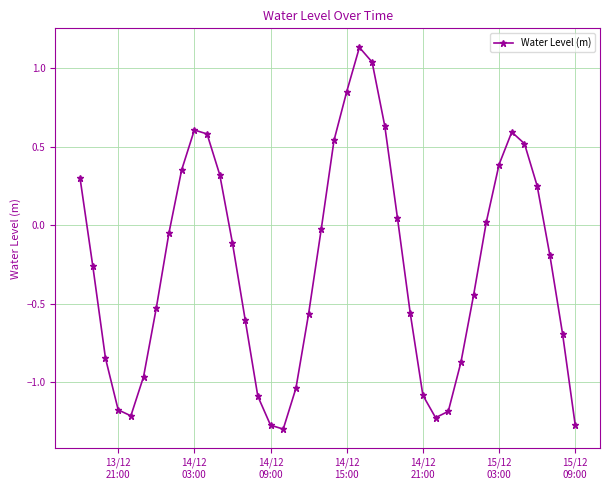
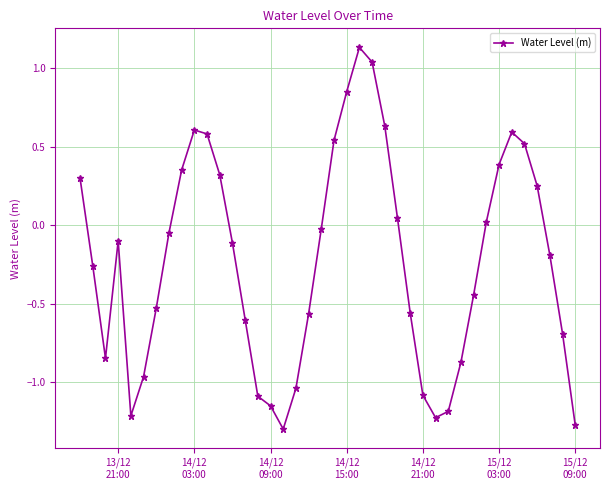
13/12 21:00: -1.17 -> -0.10
14/12 09:00: -1.27 -> -1.15
